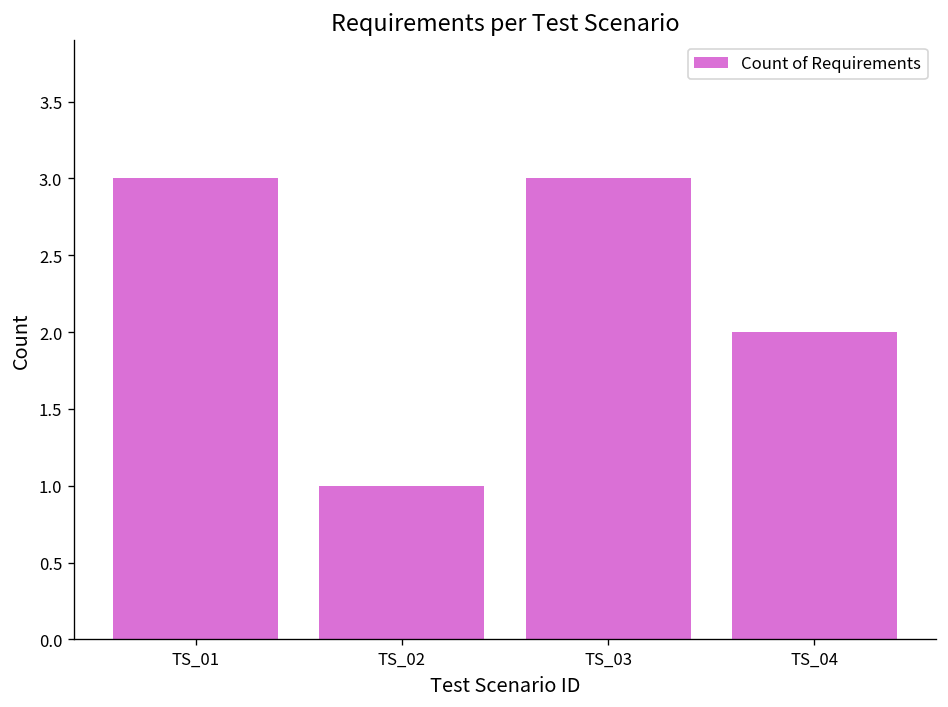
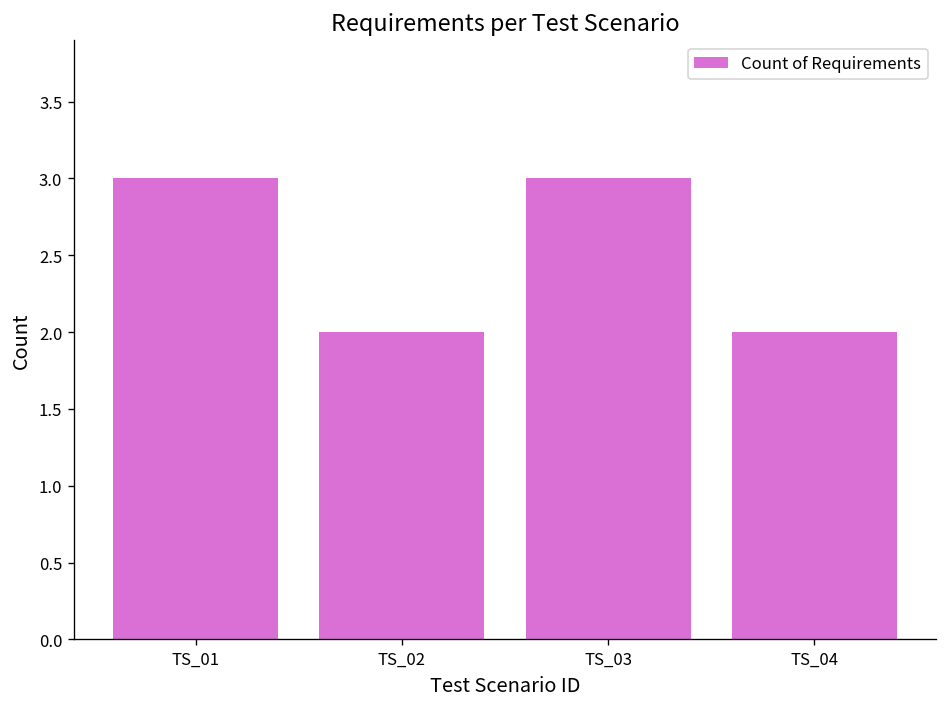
TS_02: 1 -> 2
